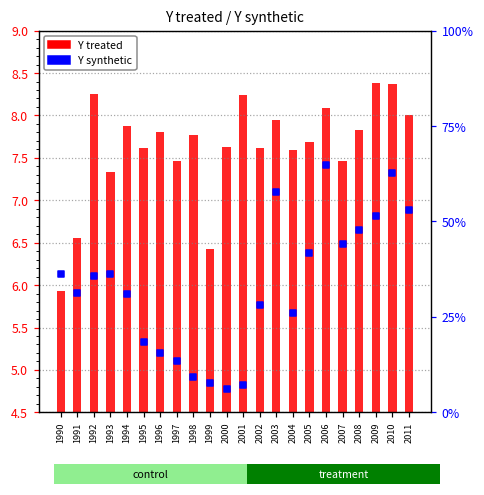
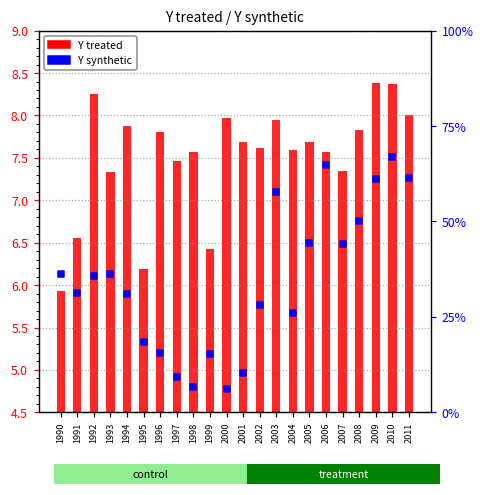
Y treated, 1995: 7.6 -> 6.2
Y synthetic, 1997: 5.1 -> 4.9
Y treated, 1998: 7.8 -> 7.6
Y synthetic, 1998: 4.9 -> 4.8
Y synthetic, 1999: 4.8 -> 5.2
Y treated, 2000: 7.6 -> 8.0
Y synthetic, 2001: 4.8 -> 5.0
Y treated, 2001: 8.2 -> 7.7
Y synthetic, 2005: 6.4 -> 6.5
Y treated, 2006: 8.1 -> 7.6
Y treated, 2007: 7.5 -> 7.3
Y synthetic, 2008: 6.6 -> 6.8
Y synthetic, 2009: 6.8 -> 7.3
Y synthetic, 2010: 7.3 -> 7.5
Y synthetic, 2011: 6.9 -> 7.3
